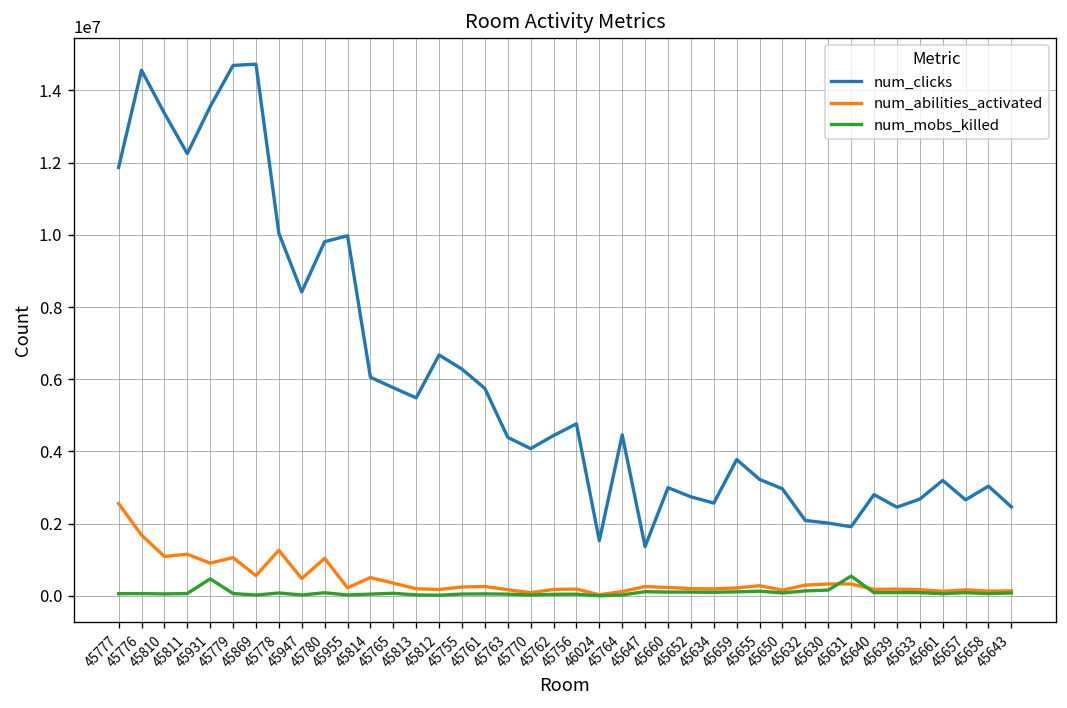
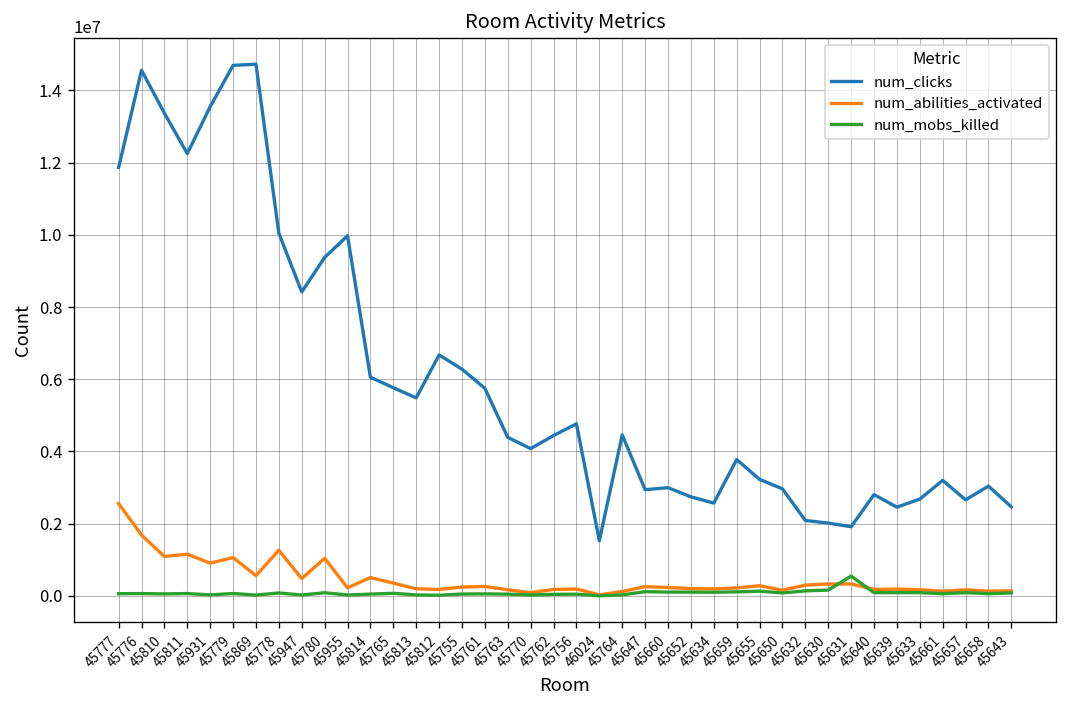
num_mobs_killed, 45931: 500000 -> 0
num_clicks, 45780: 9800000 -> 9400000
num_clicks, 45647: 1400000 -> 2900000
